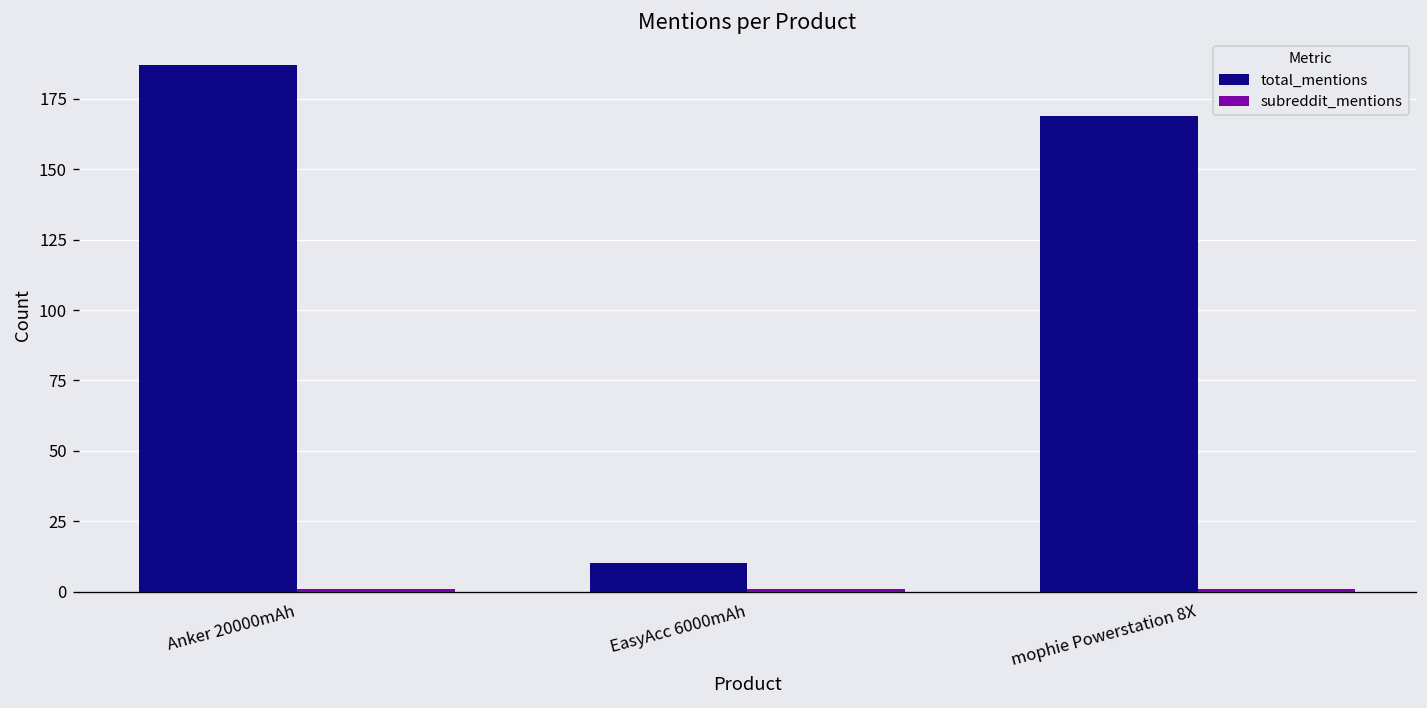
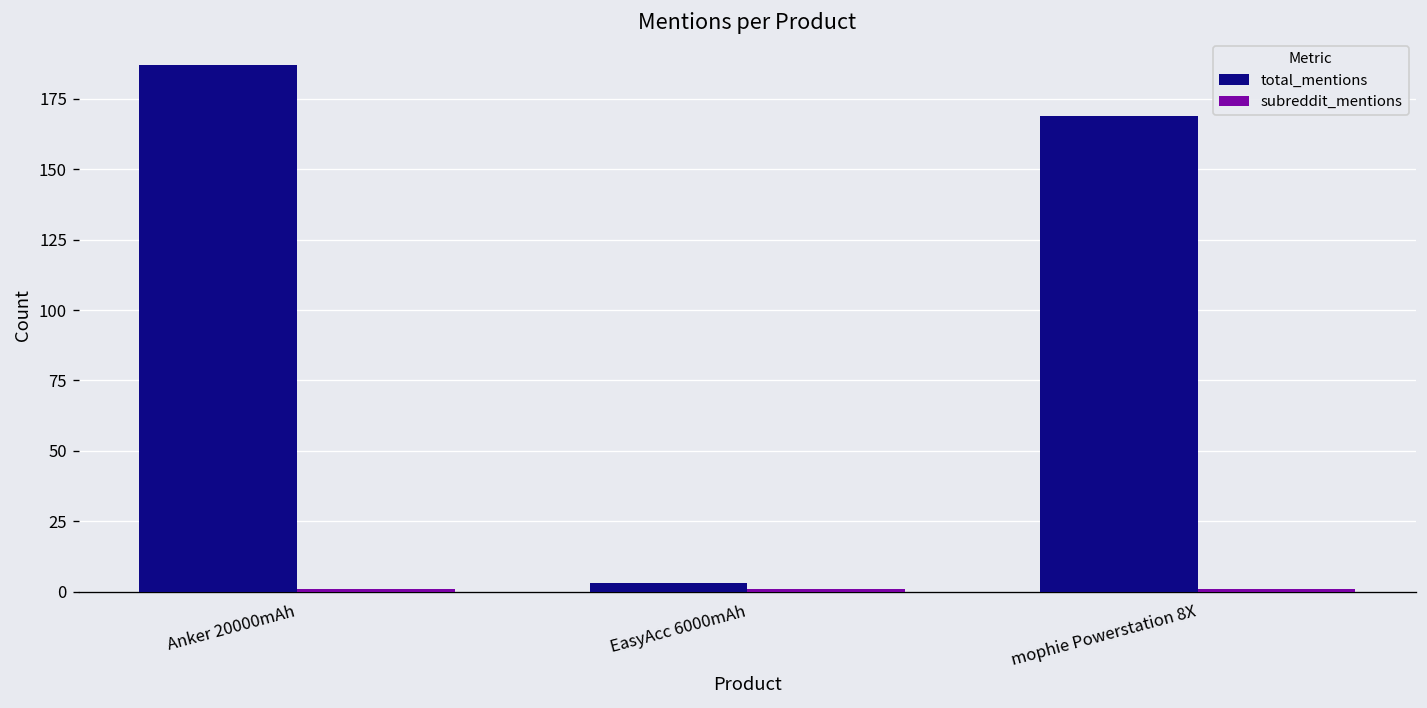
total_mentions, EasyAcc 6000mAh: 10 -> 3
